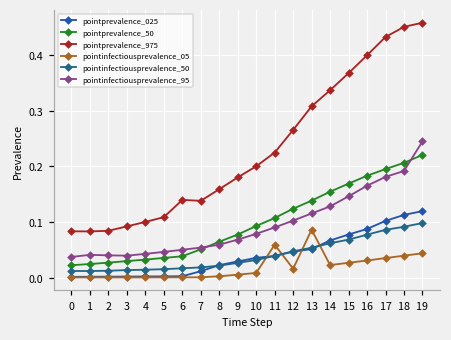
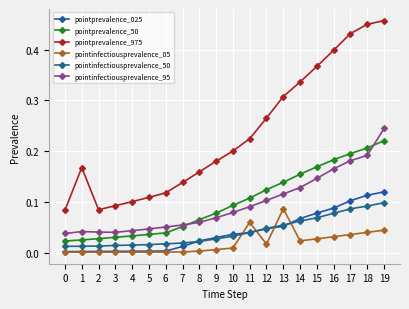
pointprevalence_975, 1: 0.08 -> 0.17
pointprevalence_975, 6: 0.14 -> 0.12
